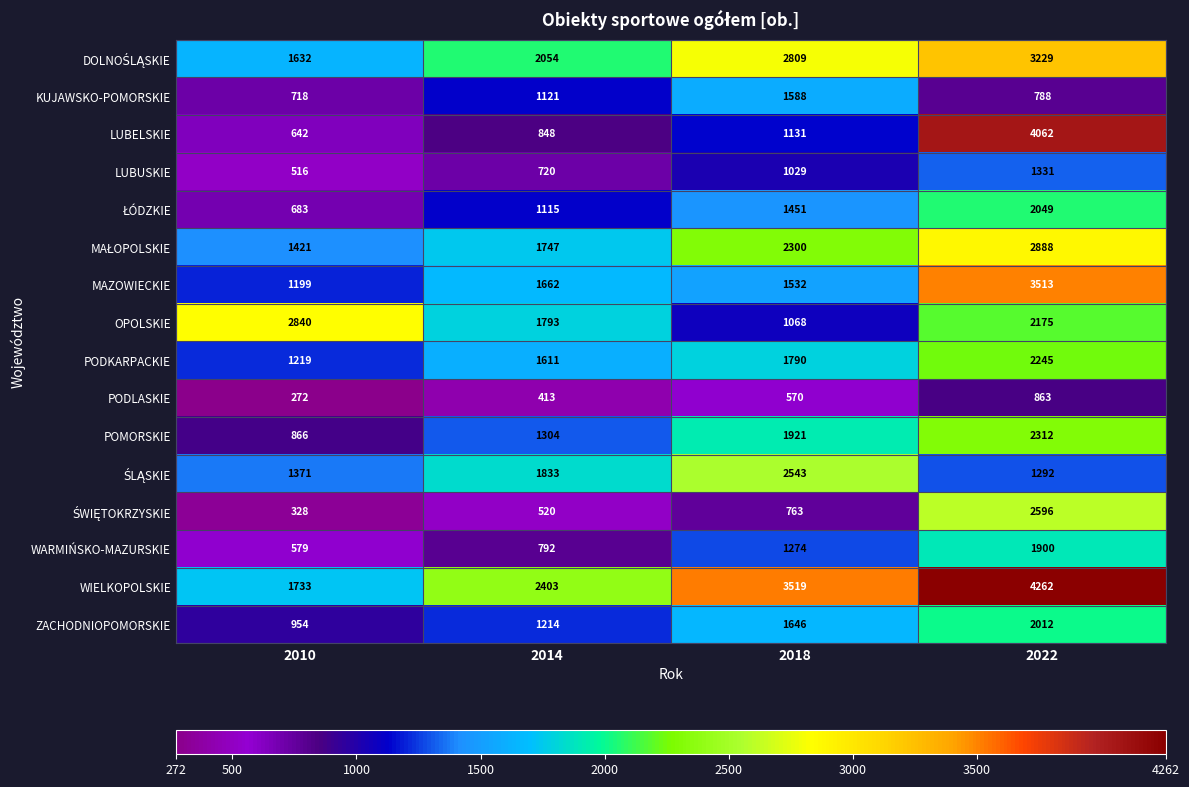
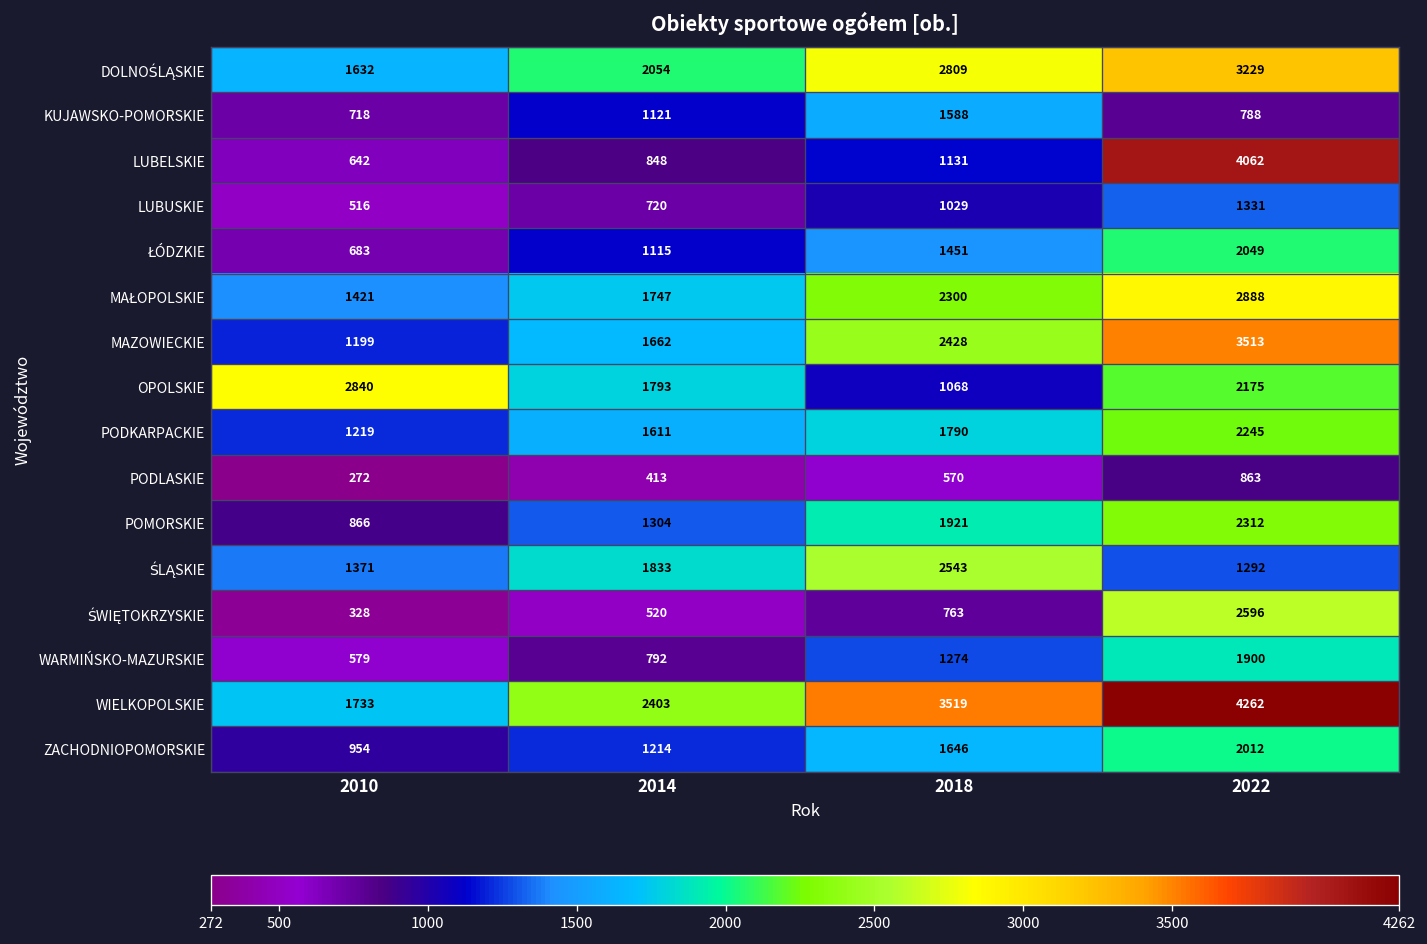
MAZOWIECKIE, 2018: 1532 -> 2428
